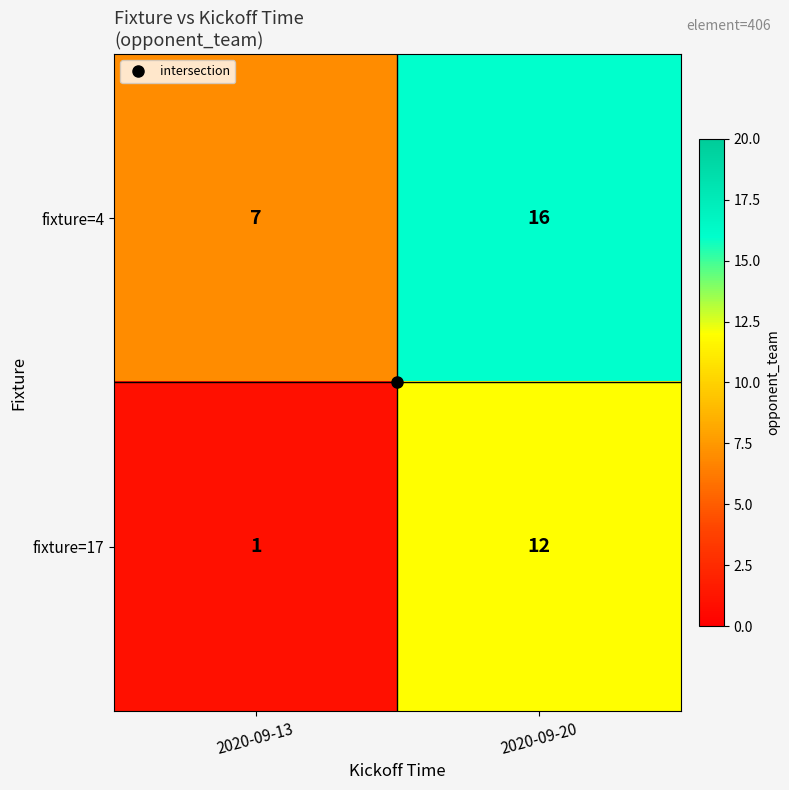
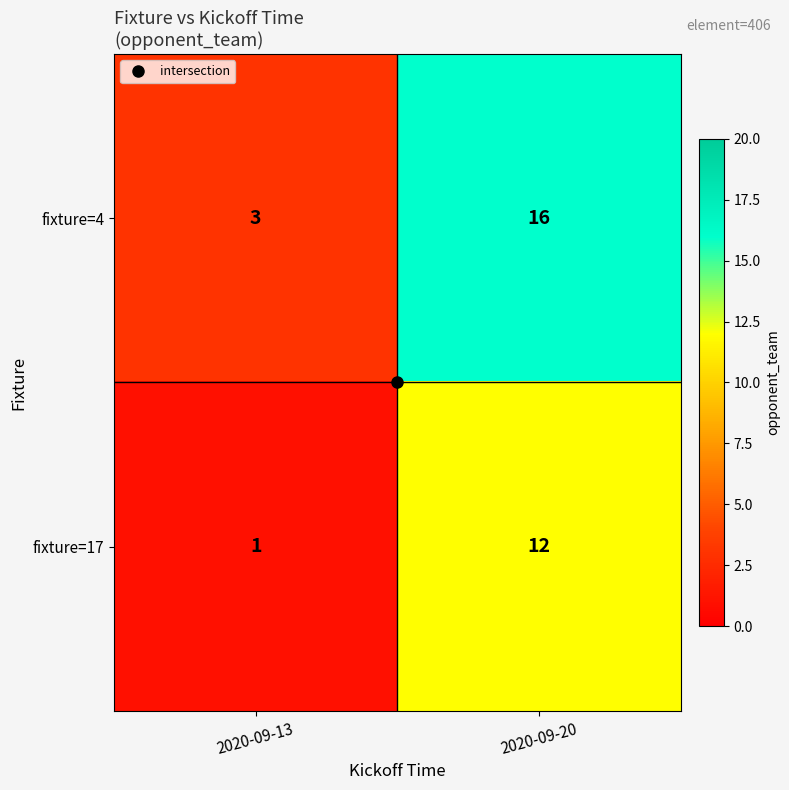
fixture=4, 2020-09-13: 7 -> 3
